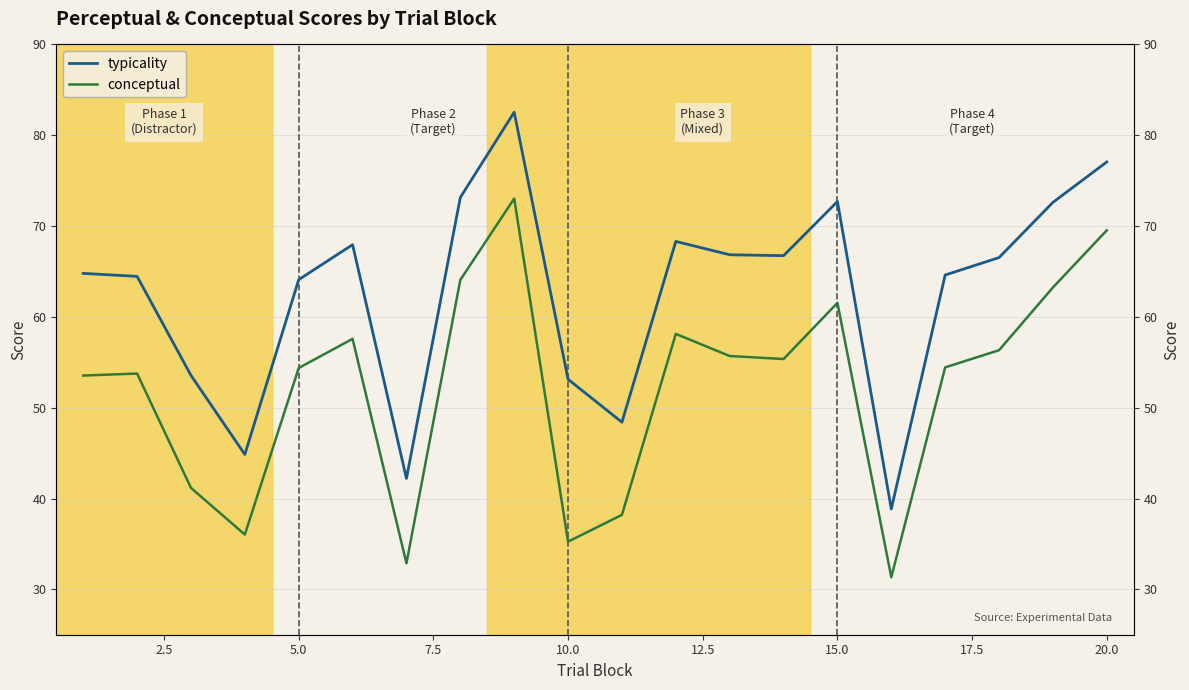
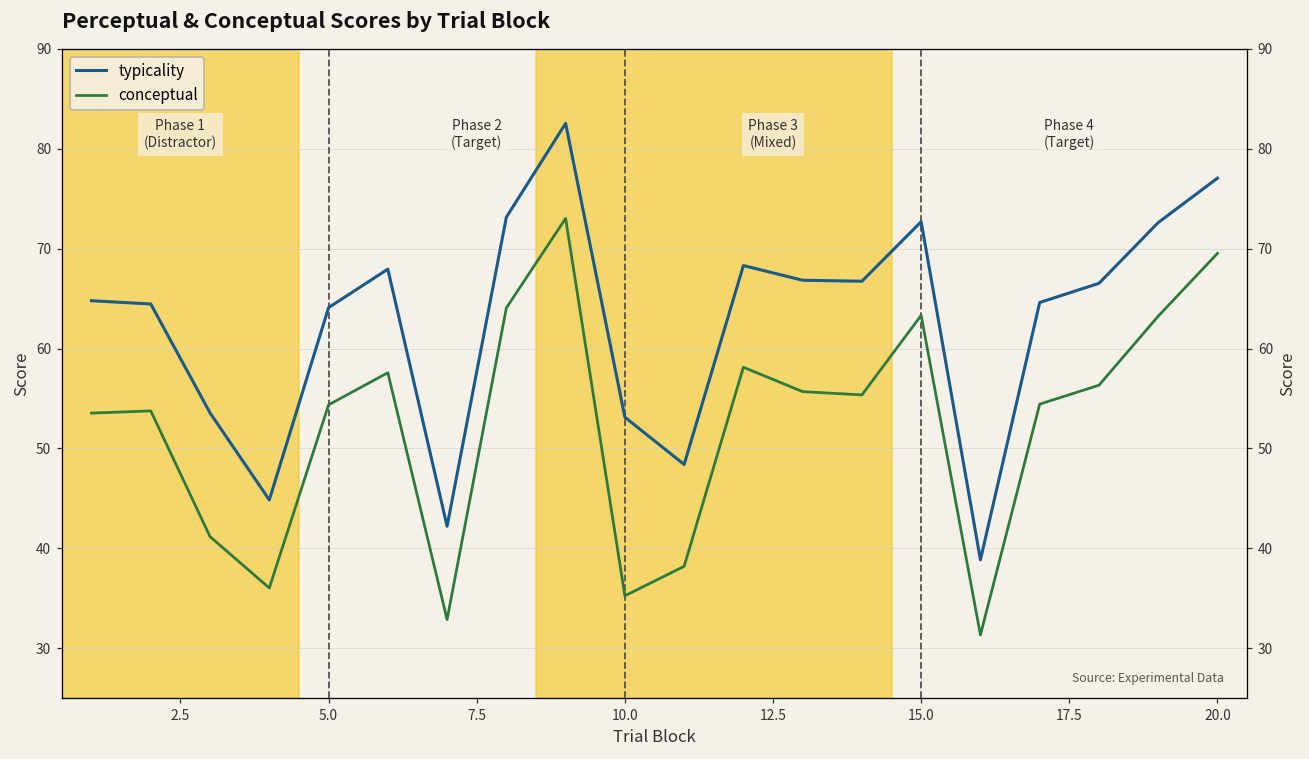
conceptual, 15.0: 62 -> 63
